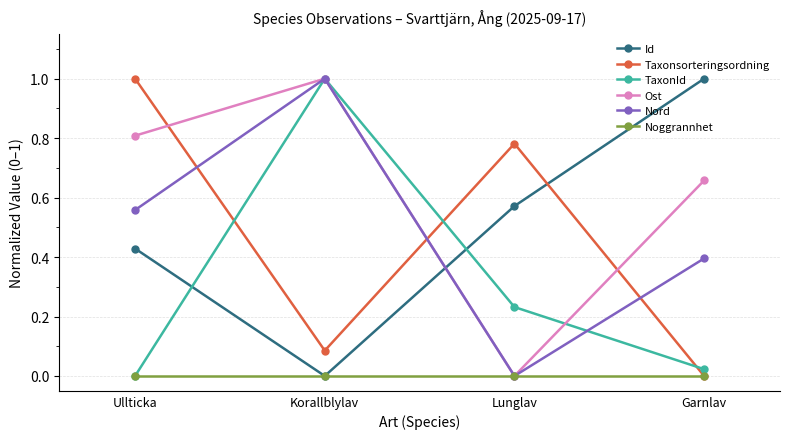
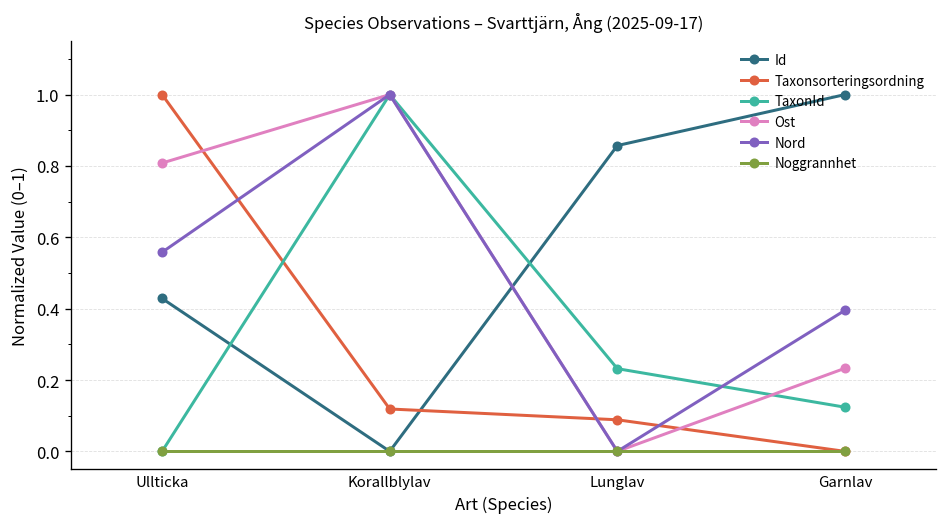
Taxonsorteringsordning, Korallblylav: 0.09 -> 0.12
Id, Lunglav: 0.57 -> 0.86
Taxonsorteringsordning, Lunglav: 0.78 -> 0.09
TaxonId, Garnlav: 0.02 -> 0.12
Ost, Garnlav: 0.66 -> 0.23
